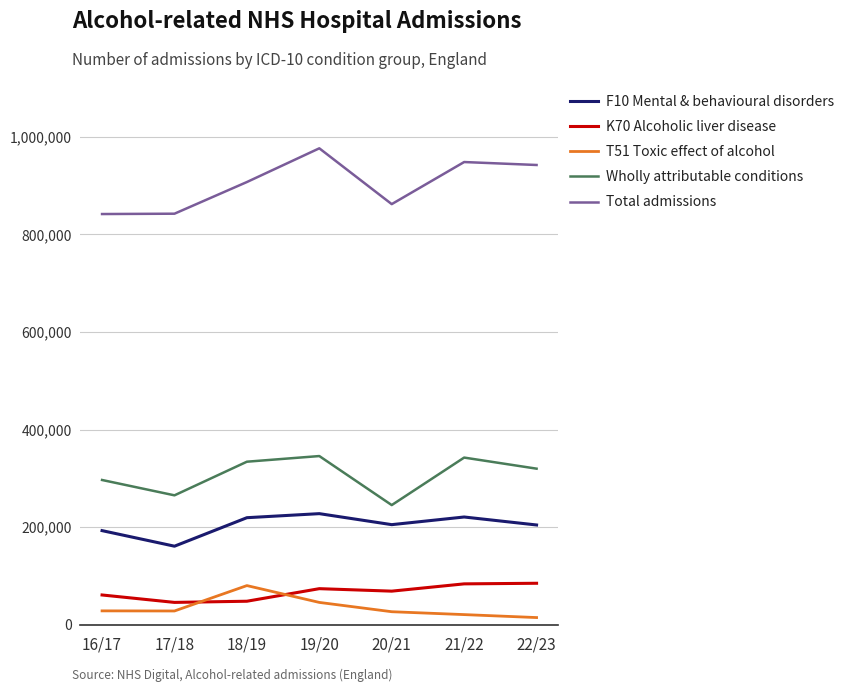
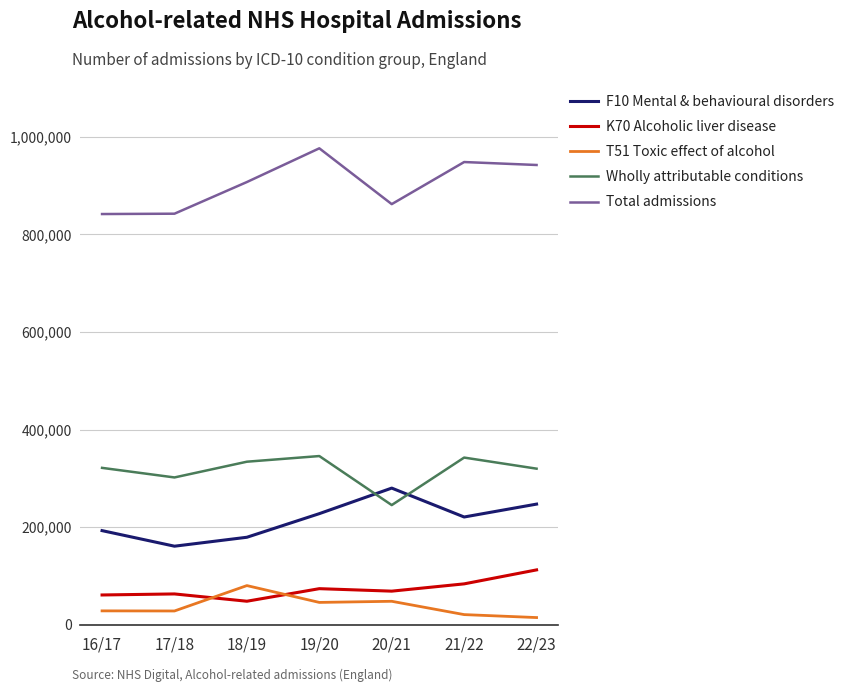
Wholly attributable conditions, 16/17: 300,000 -> 320,000
K70 Alcoholic liver disease, 17/18: 50,000 -> 60,000
Wholly attributable conditions, 17/18: 270,000 -> 300,000
F10 Mental & behavioural disorders, 18/19: 220,000 -> 180,000
F10 Mental & behavioural disorders, 20/21: 210,000 -> 280,000
T51 Toxic effect of alcohol, 20/21: 30,000 -> 50,000
F10 Mental & behavioural disorders, 22/23: 200,000 -> 250,000
K70 Alcoholic liver disease, 22/23: 90,000 -> 110,000
